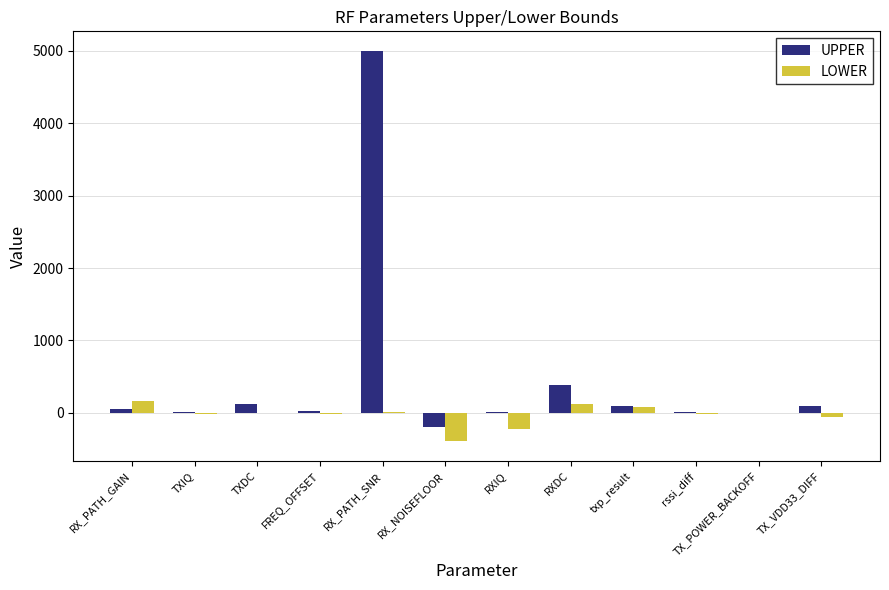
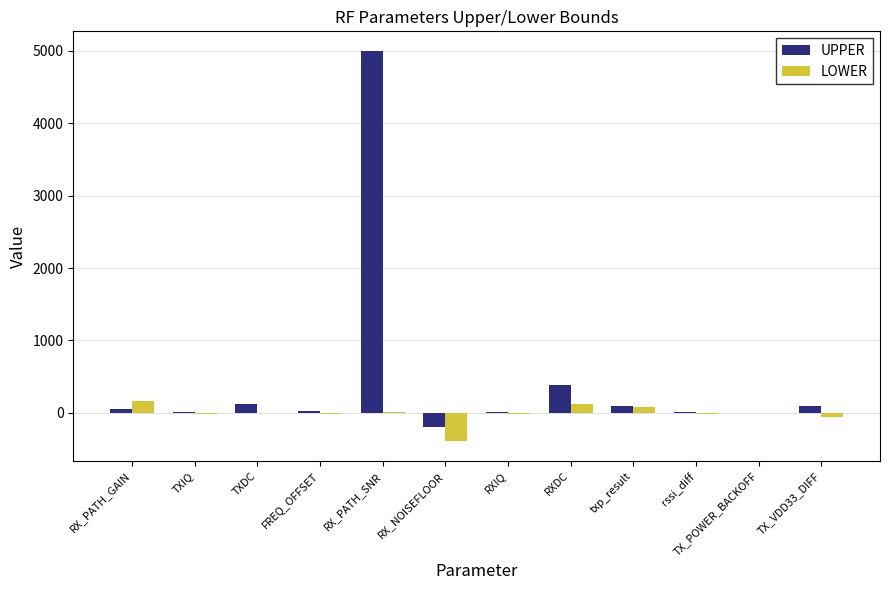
LOWER, RXIQ: -200 -> 0
